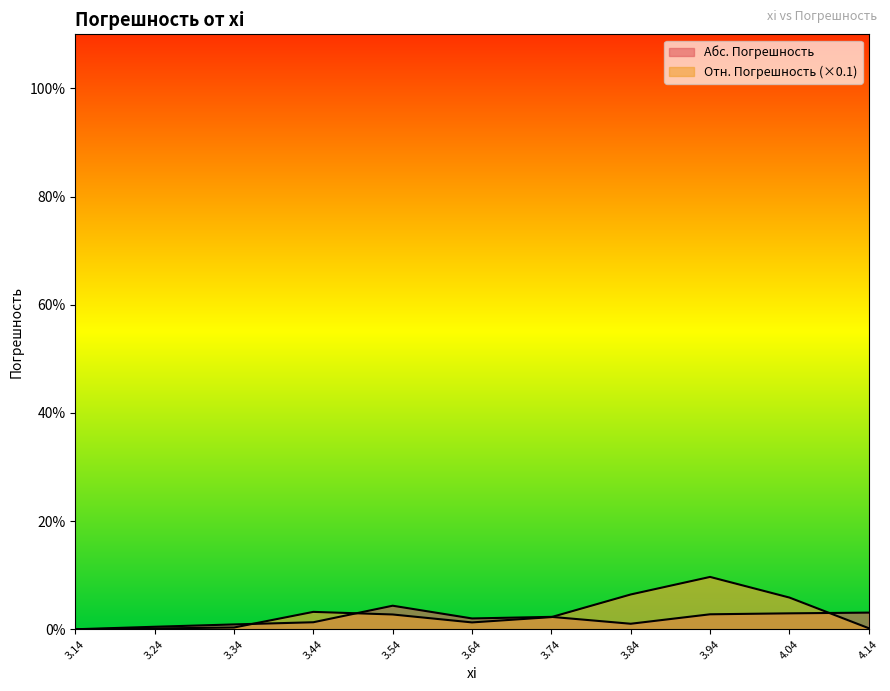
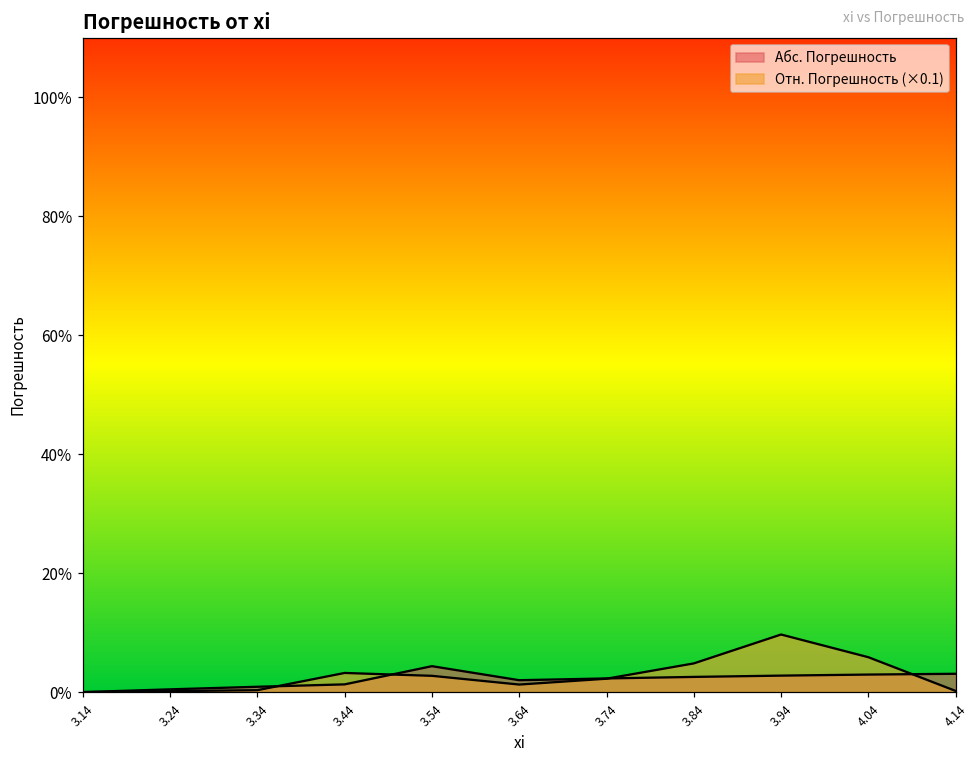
Абс. Погрешность, 3.84: 1% -> 3%
Отн. Погрешность (×0.1), 3.84: 6% -> 5%
